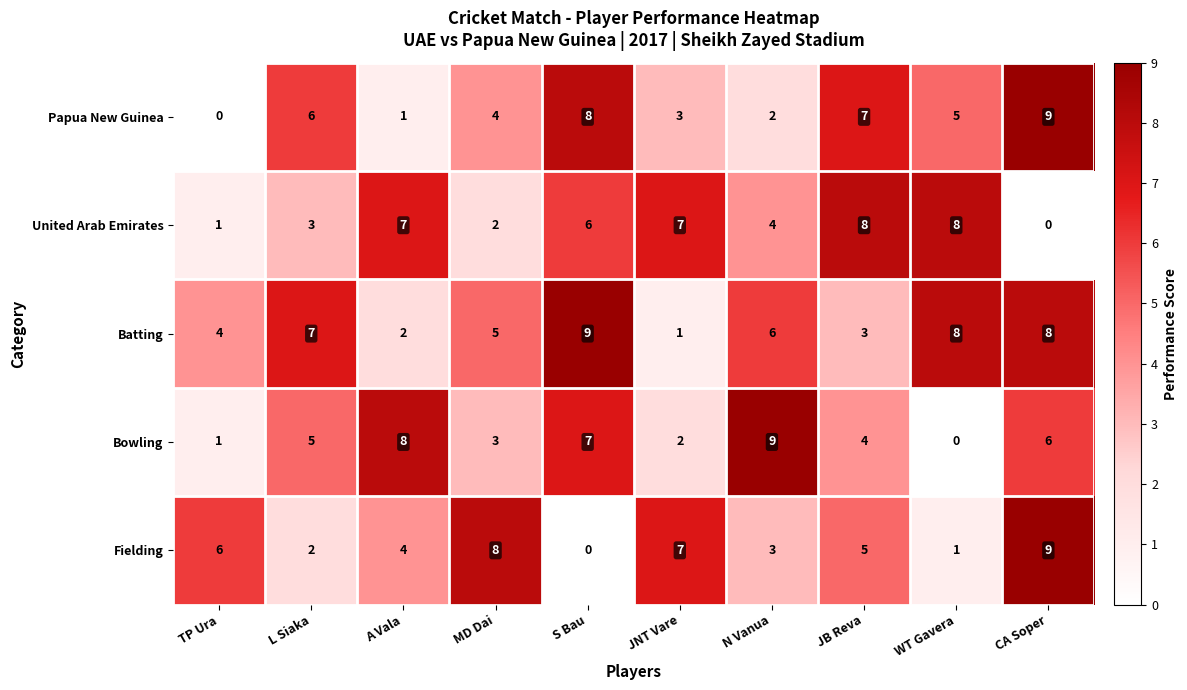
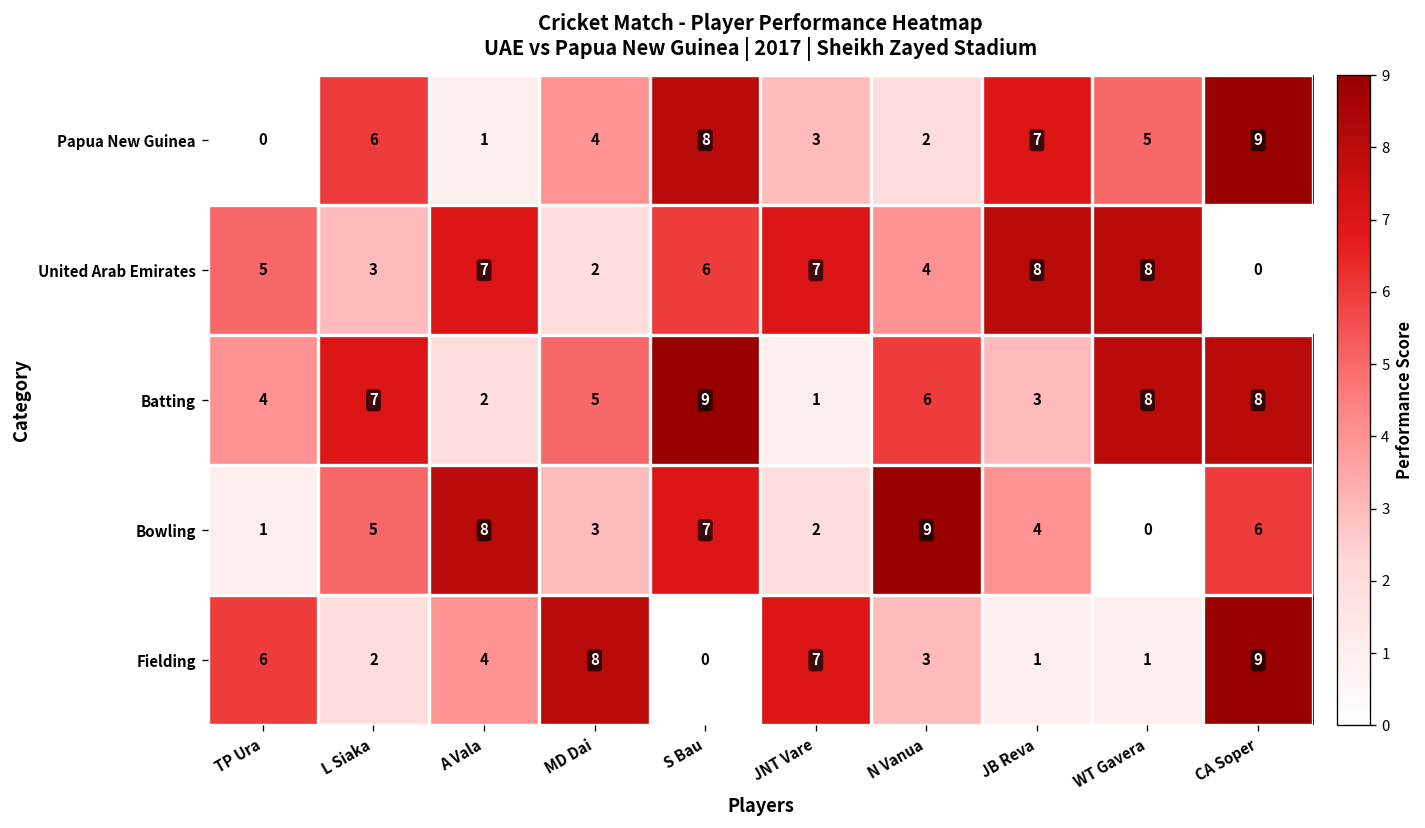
United Arab Emirates, TP Ura: 1 -> 5
Fielding, JB Reva: 5 -> 1
